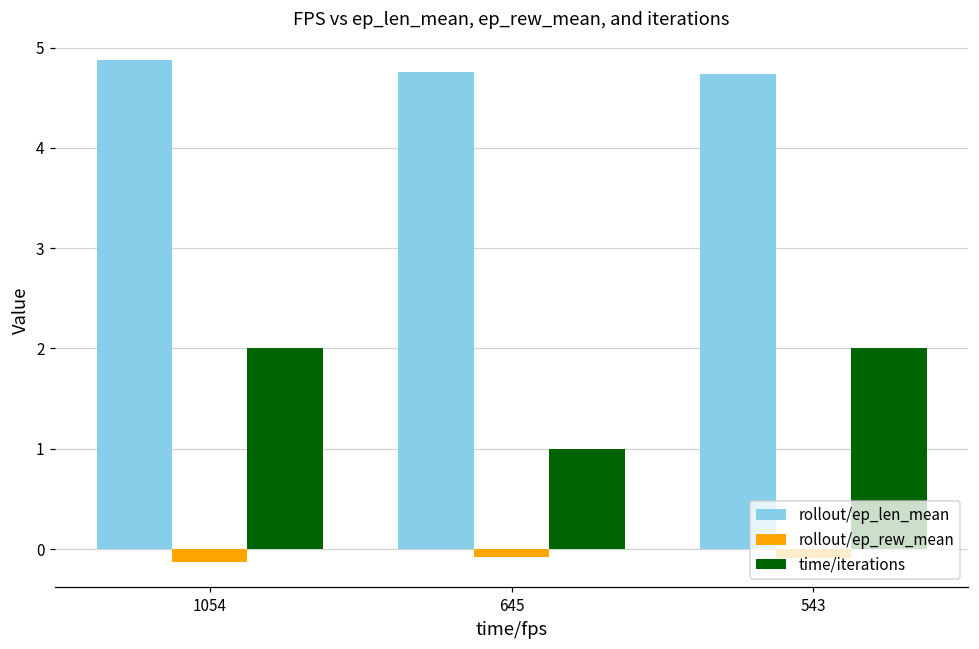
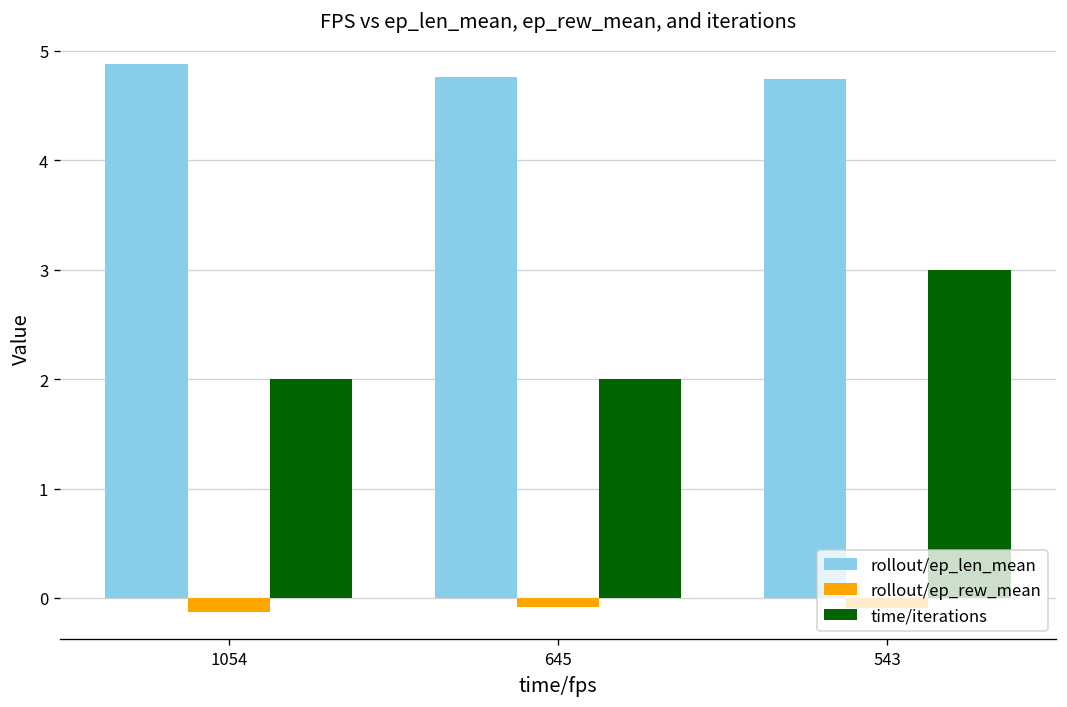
time/iterations, 645: 1 -> 2
time/iterations, 543: 2 -> 3
